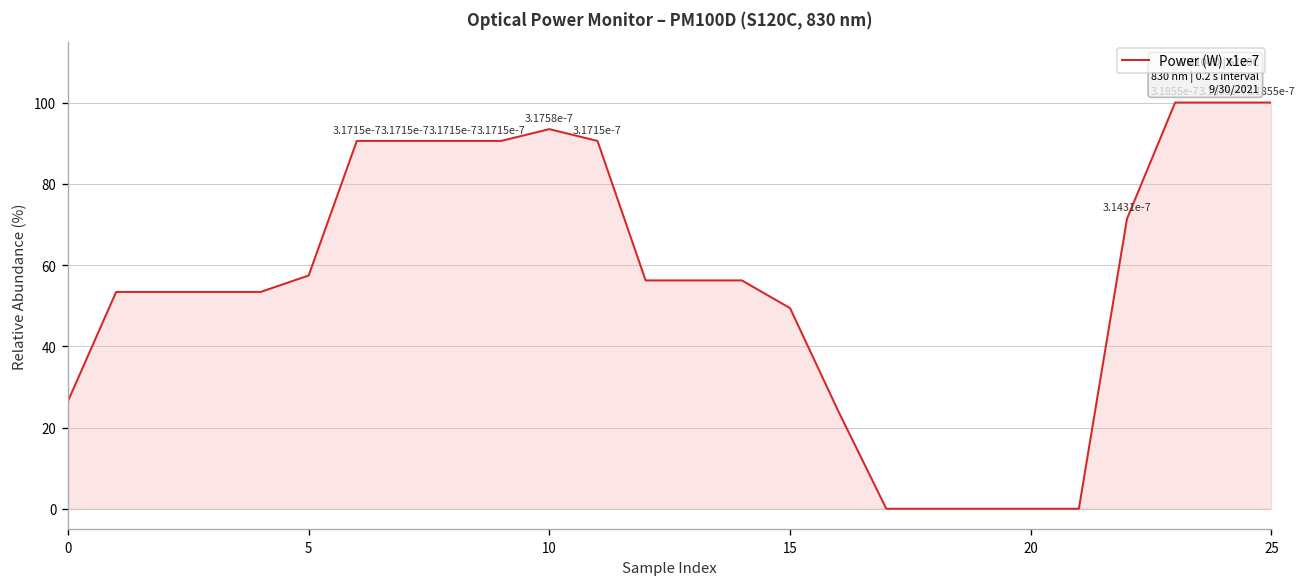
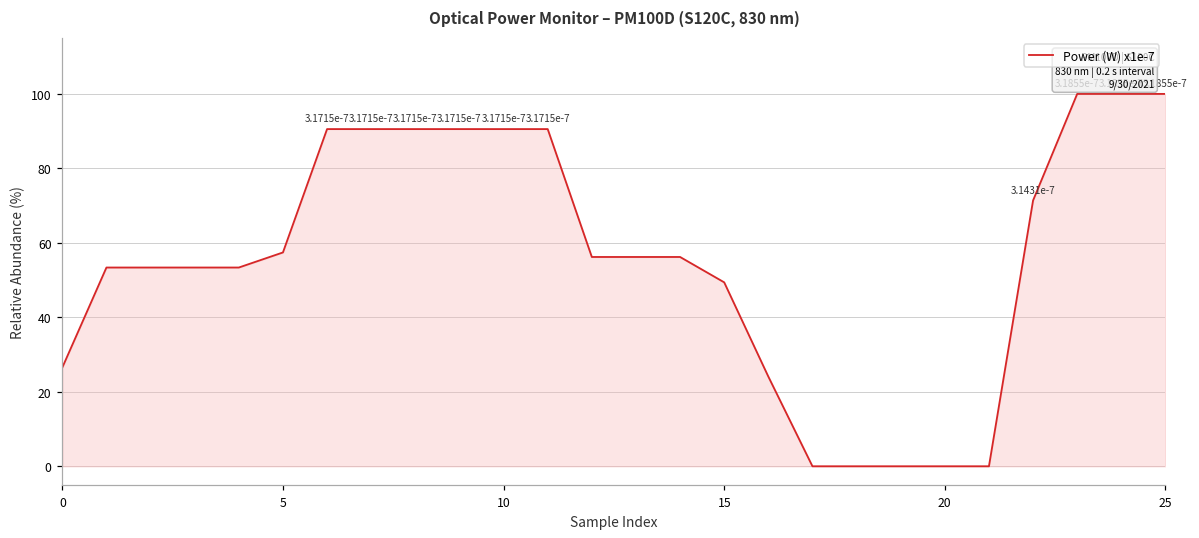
10: 3.1758e-7 -> 3.1715e-7
